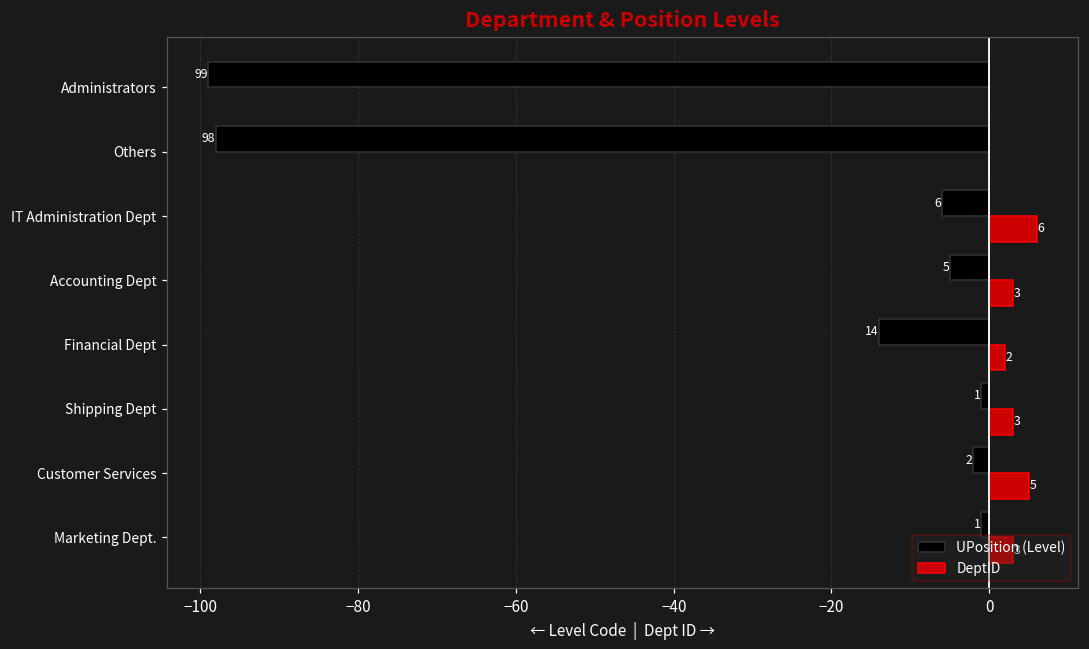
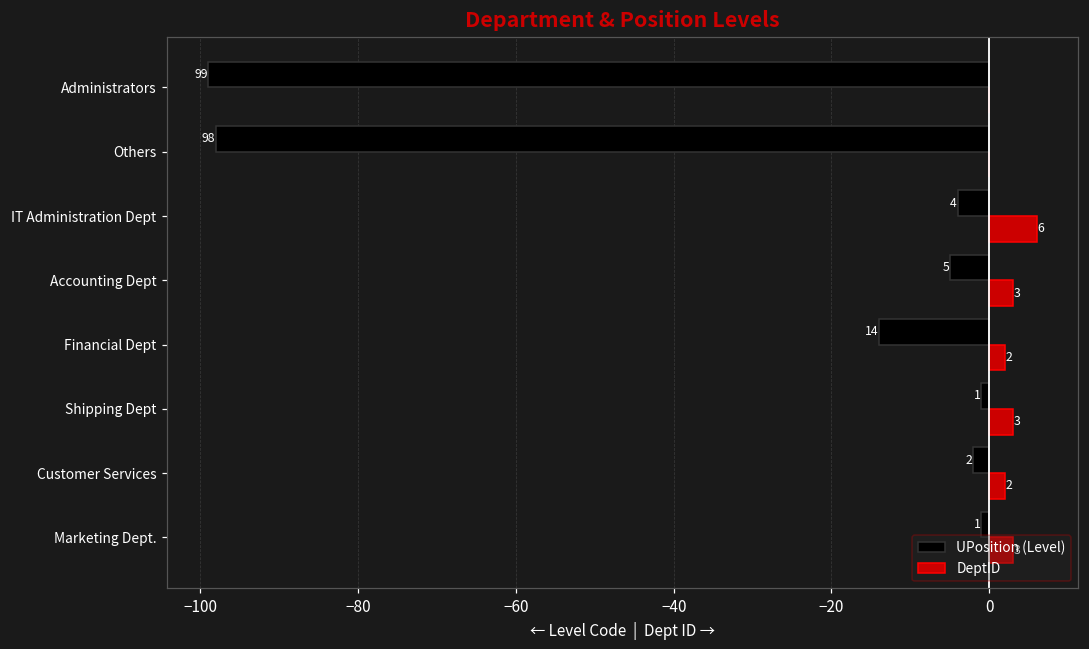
UPosition (Level), IT Administration Dept: 6 -> 4
DeptID, Customer Services: 5 -> 2
